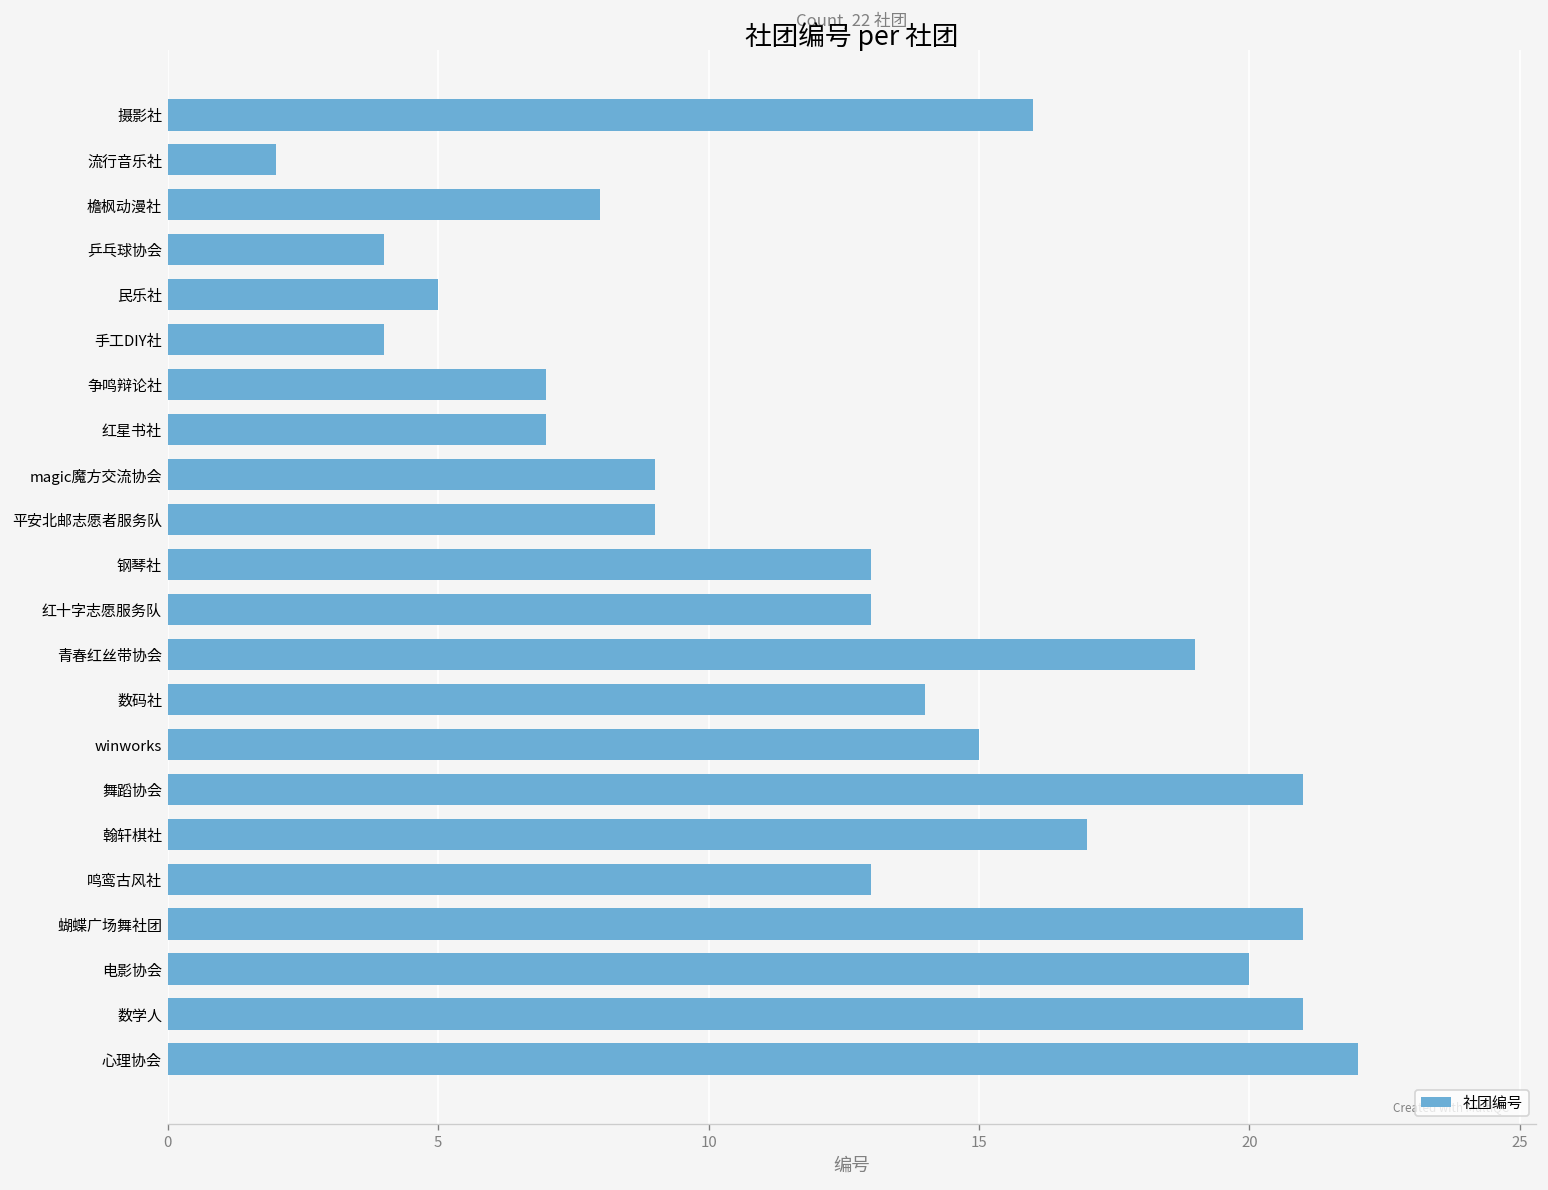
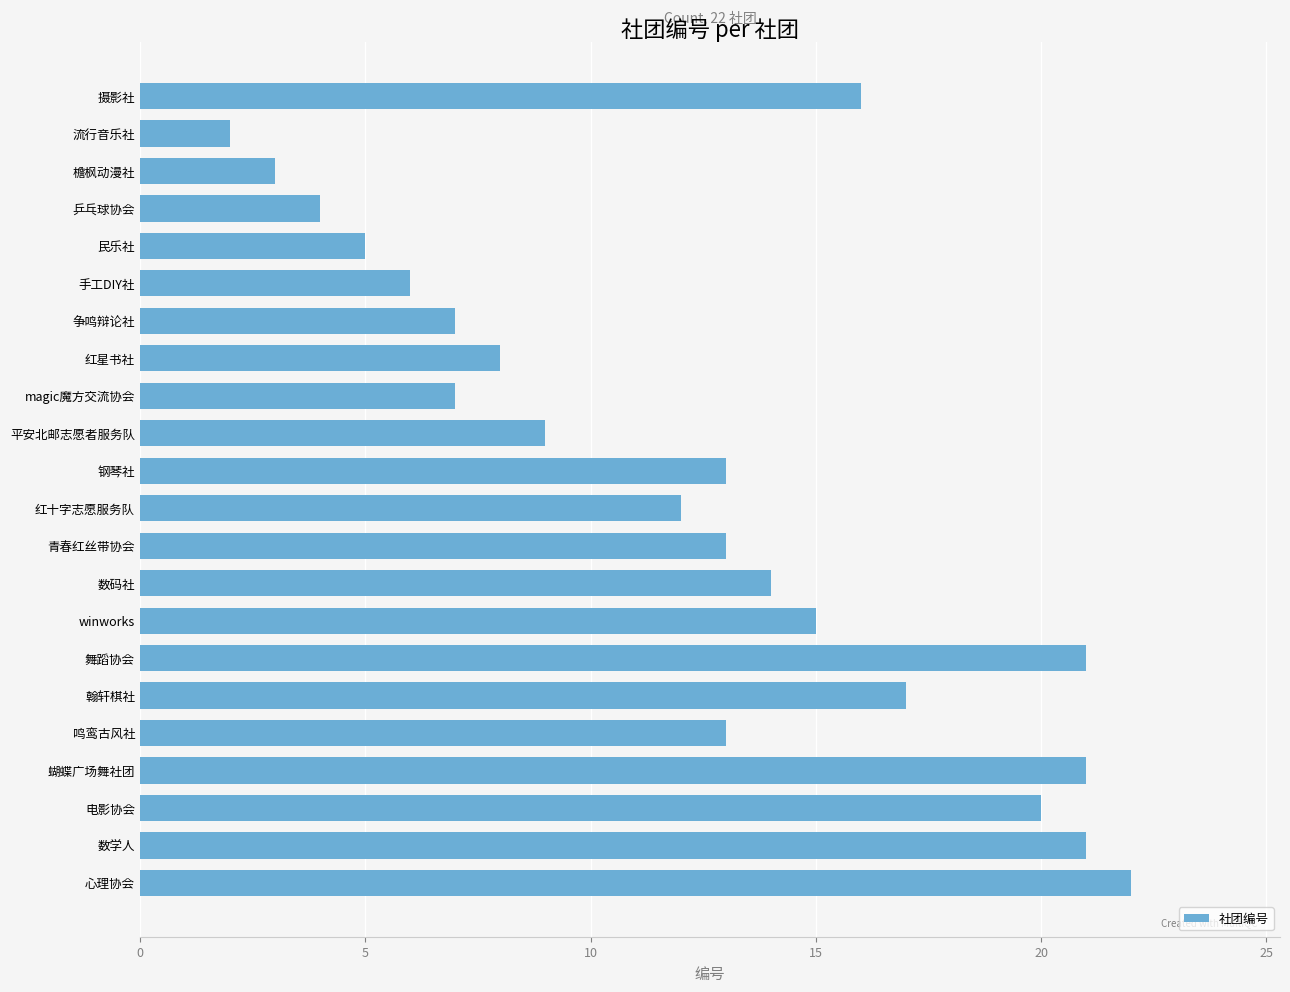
檐枫动漫社: 8 -> 3
手工DIY社: 4 -> 6
红星书社: 7 -> 8
magic魔方交流协会: 9 -> 7
红十字志愿服务队: 13 -> 12
青春红丝带协会: 19 -> 13
